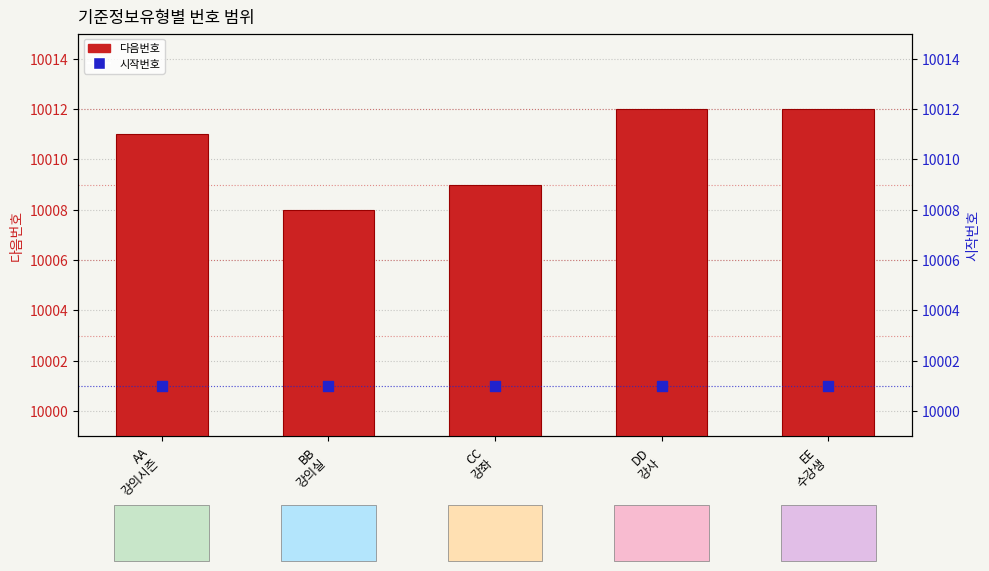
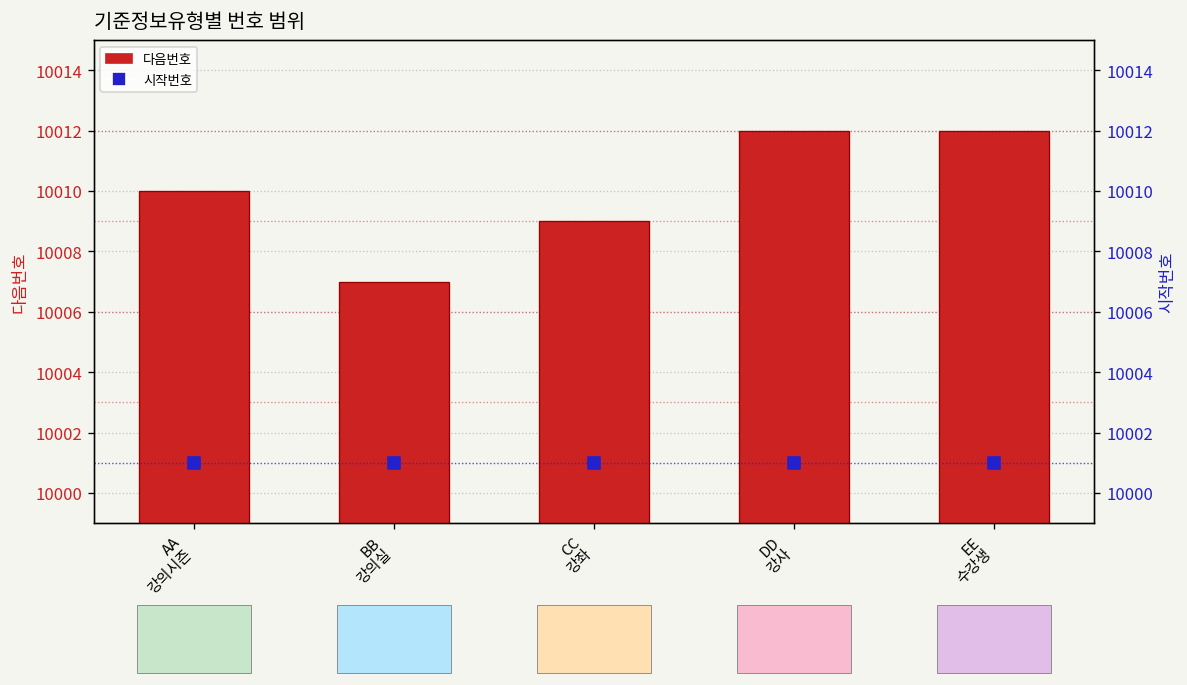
다음번호, AA 강의시즌: 10011 -> 10010
다음번호, BB 강의실: 10008 -> 10007
